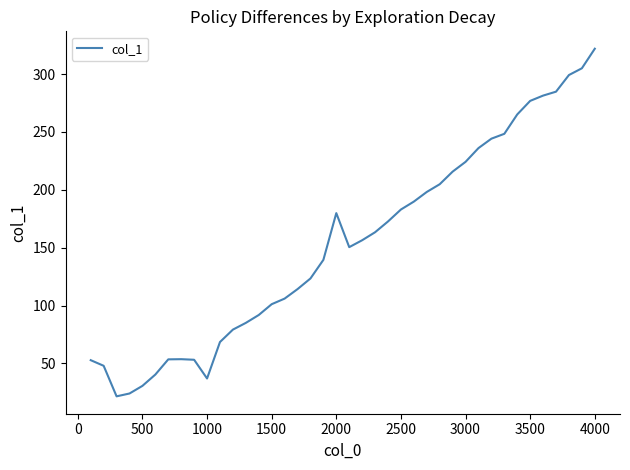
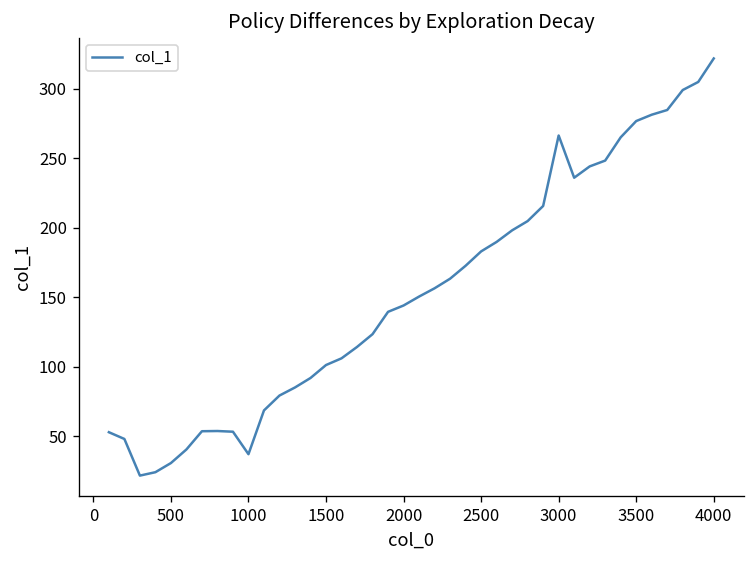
2000: 180 -> 144
3000: 224 -> 266
